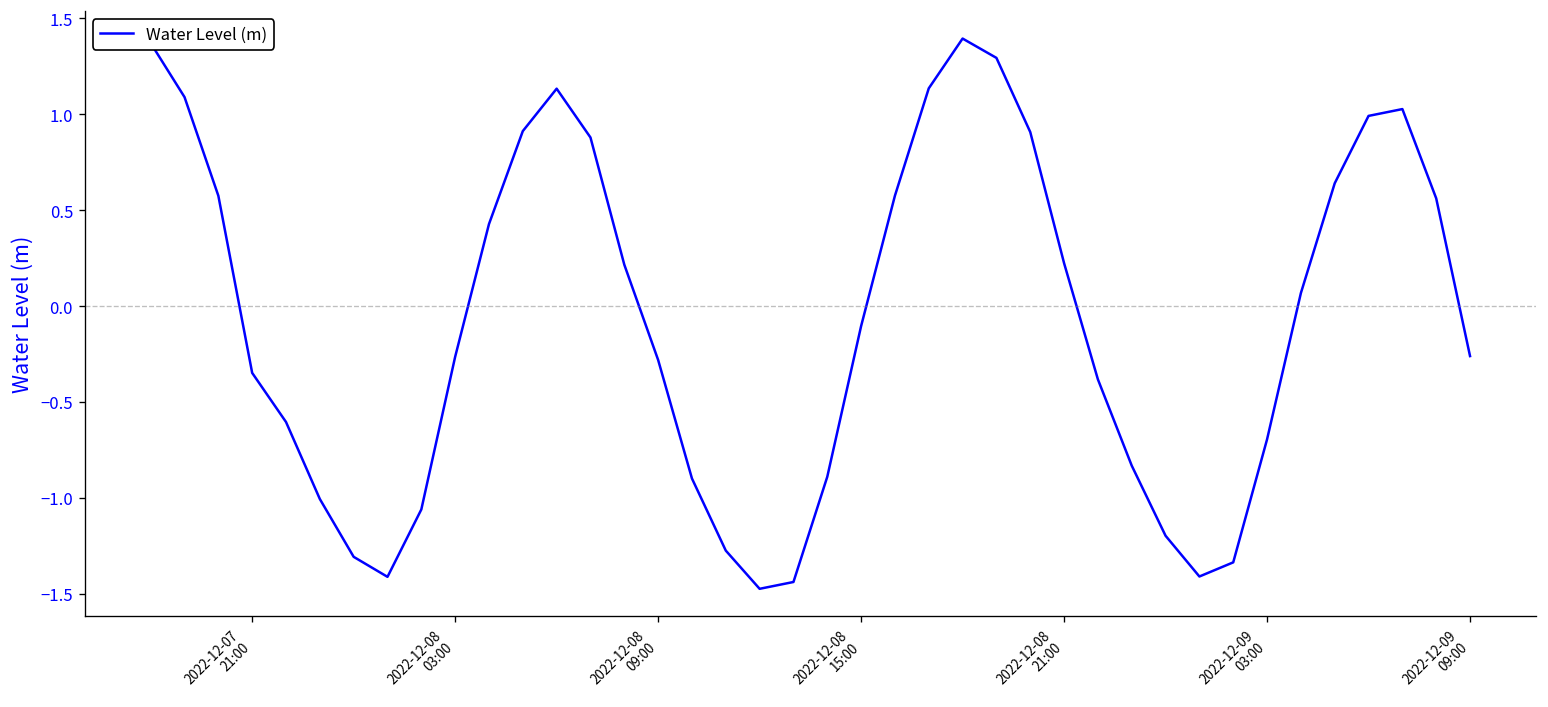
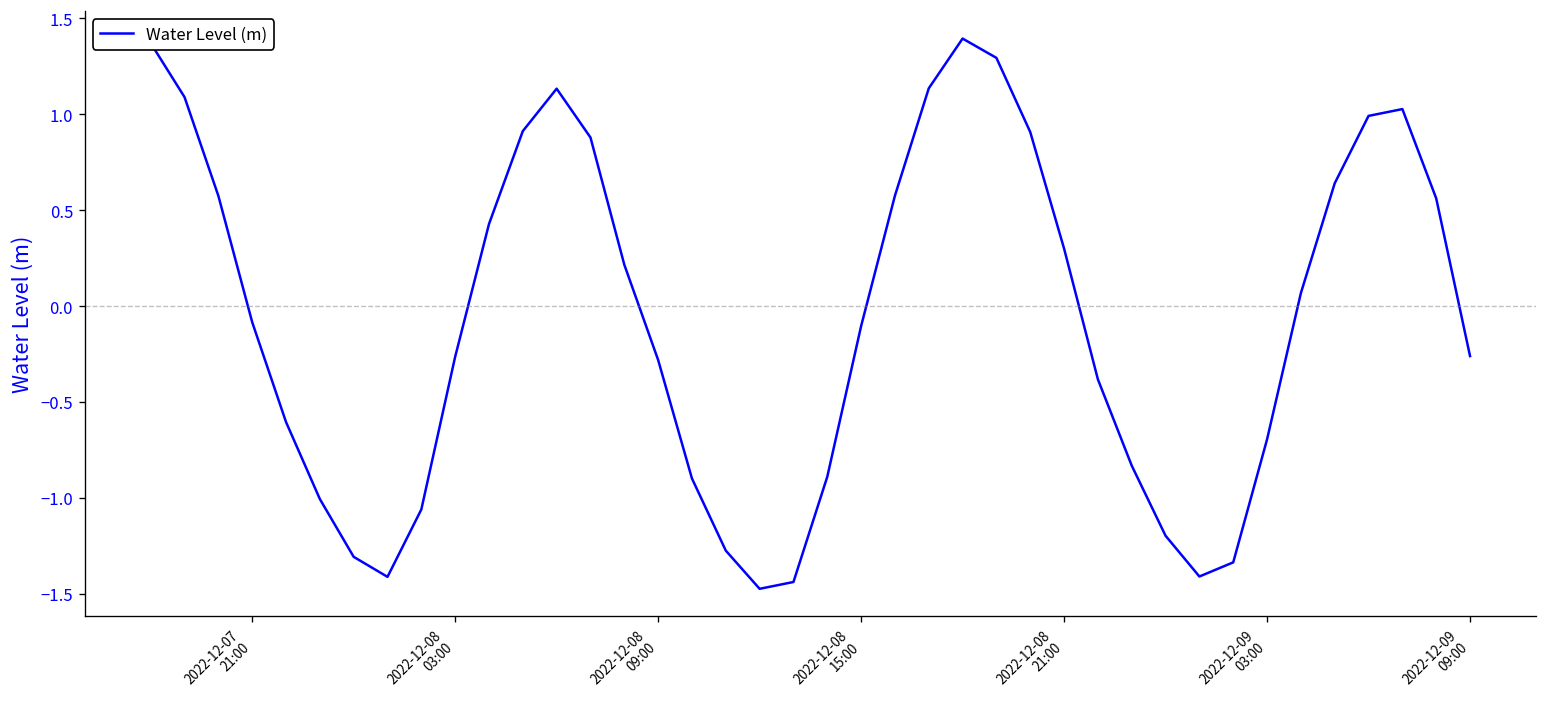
2022-12-07 21:00: -0.35 -> -0.08
2022-12-08 21:00: 0.22 -> 0.30
